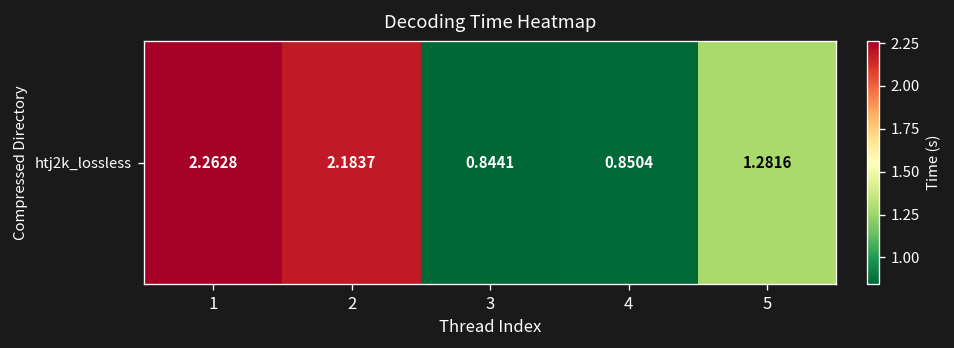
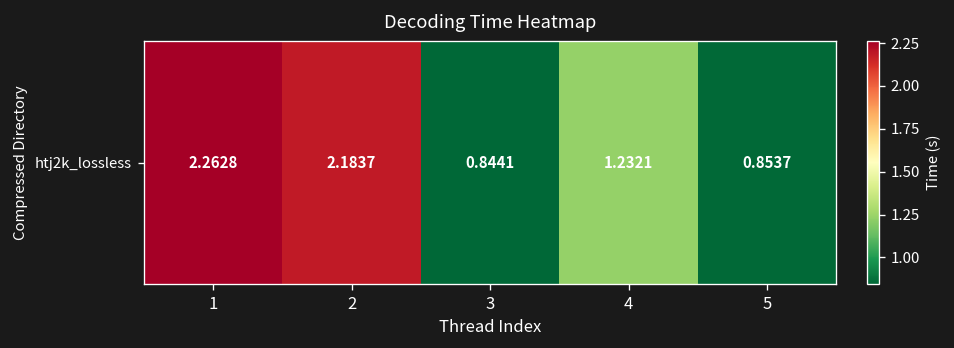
htj2k_lossless, 4: 0.8504 -> 1.2321
htj2k_lossless, 5: 1.2816 -> 0.8537
